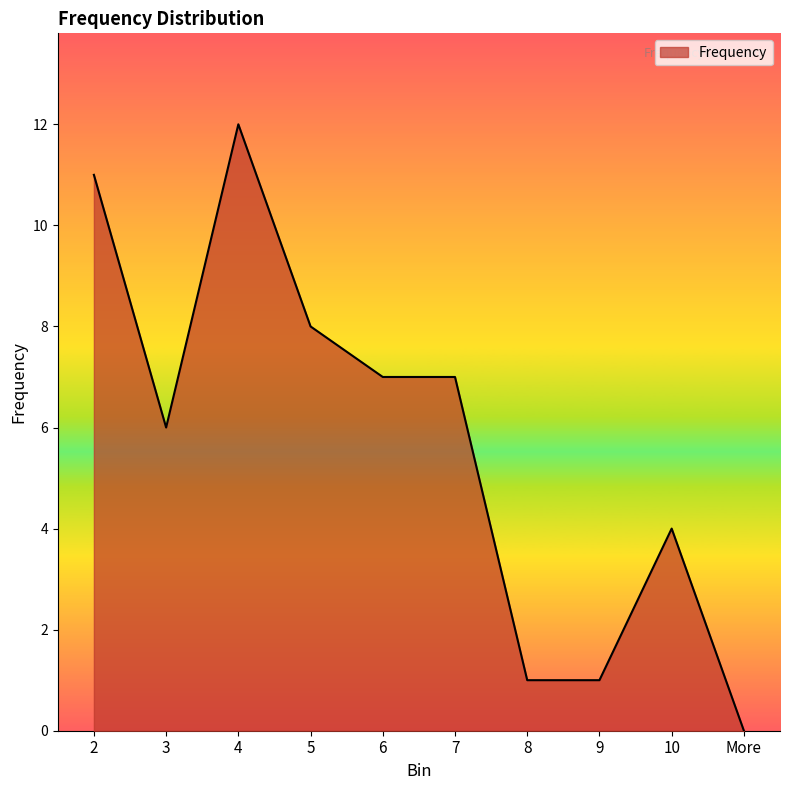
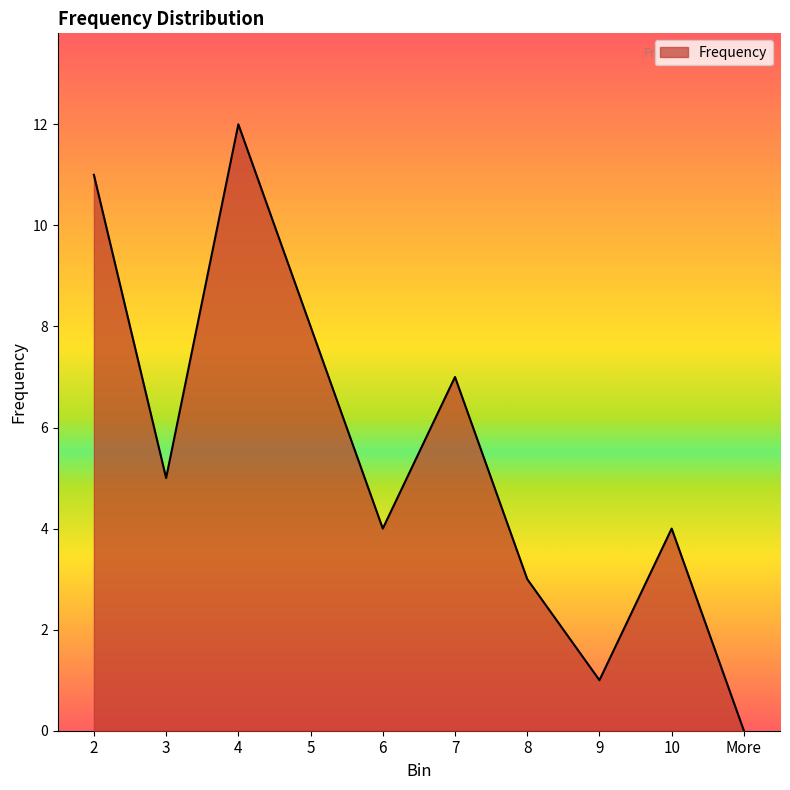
3: 6 -> 5
6: 7 -> 4
8: 1 -> 3
